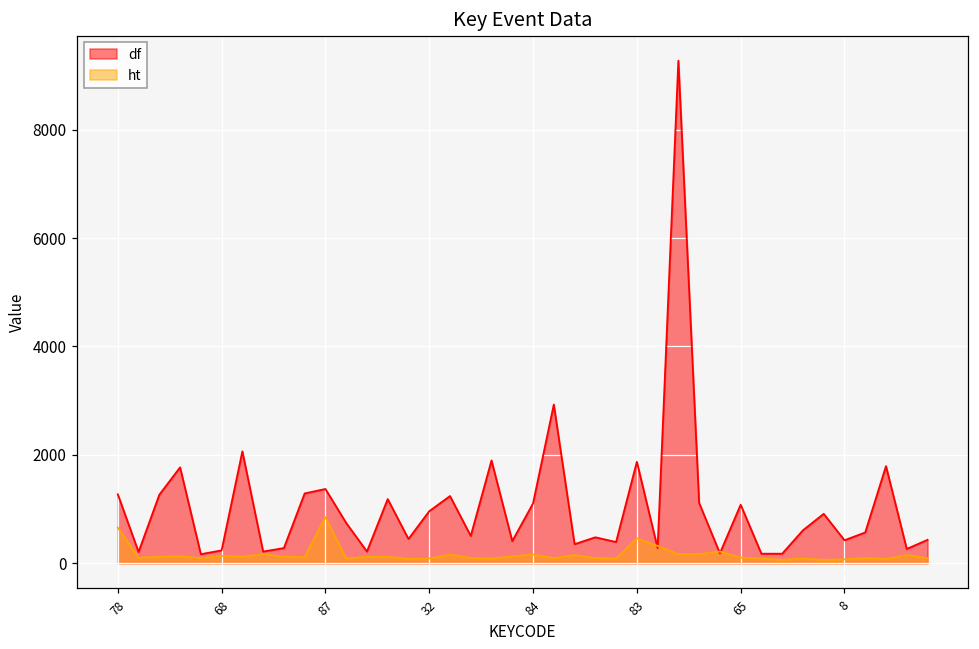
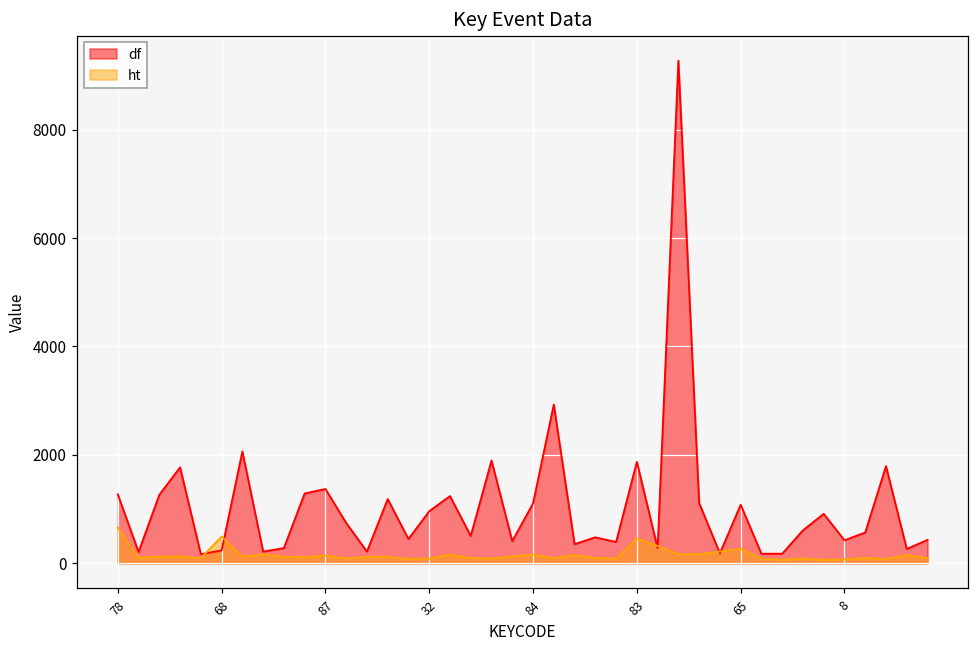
ht, 68: 100 -> 500
ht, 87: 900 -> 100
ht, 65: 100 -> 300
